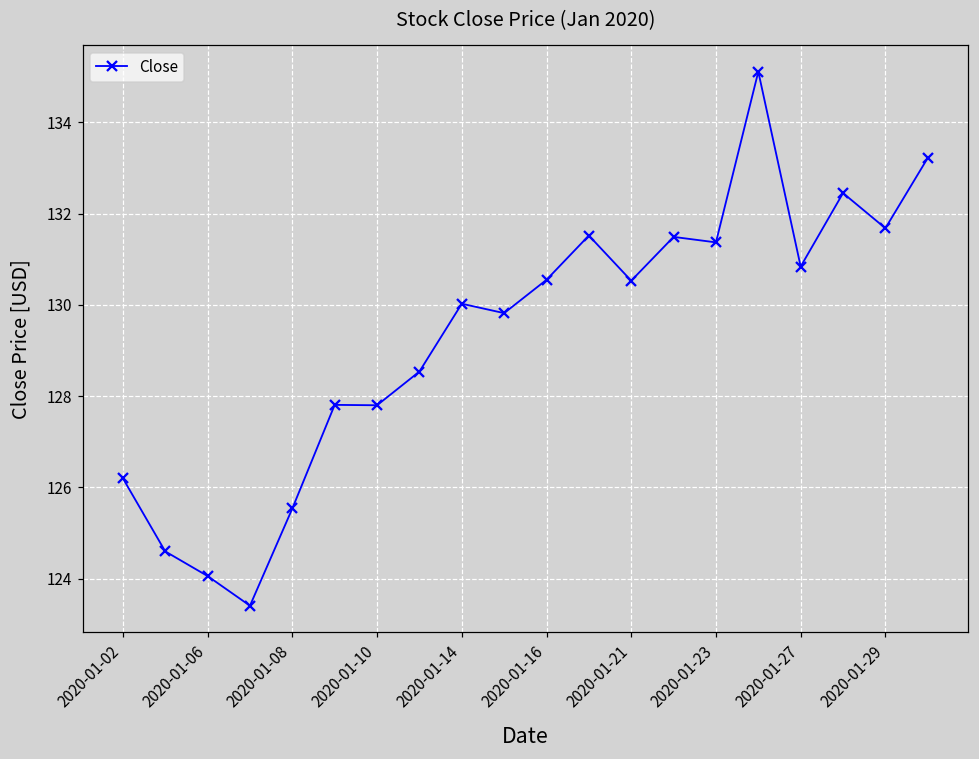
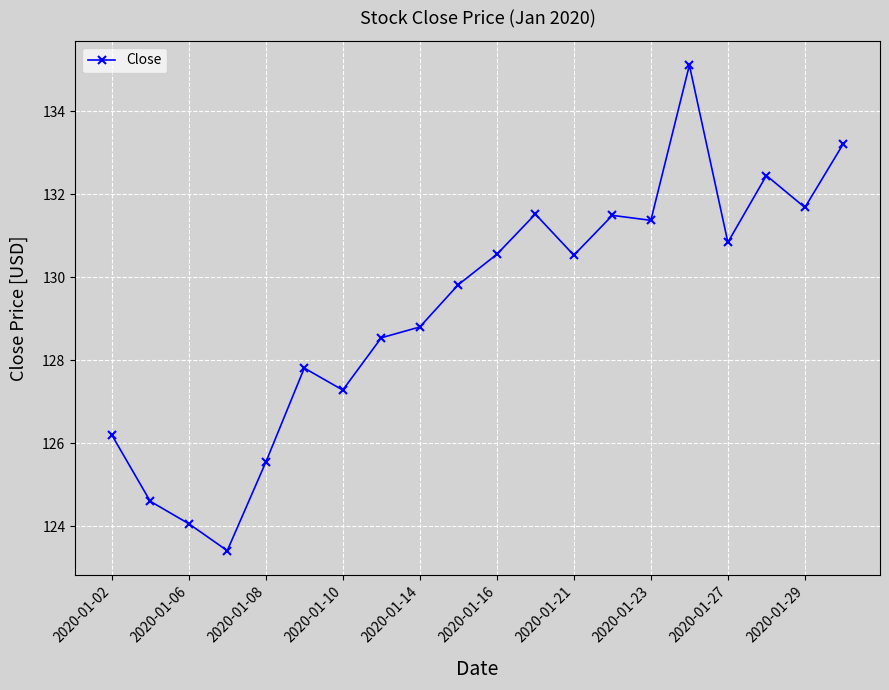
2020-01-10: 127.8 -> 127.3
2020-01-14: 130.0 -> 128.8
